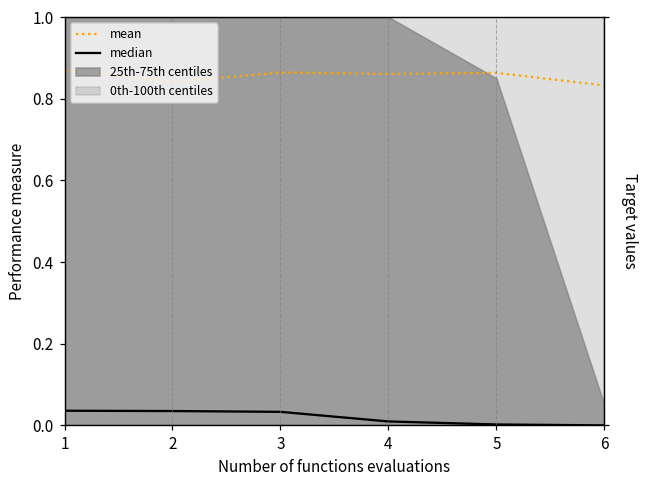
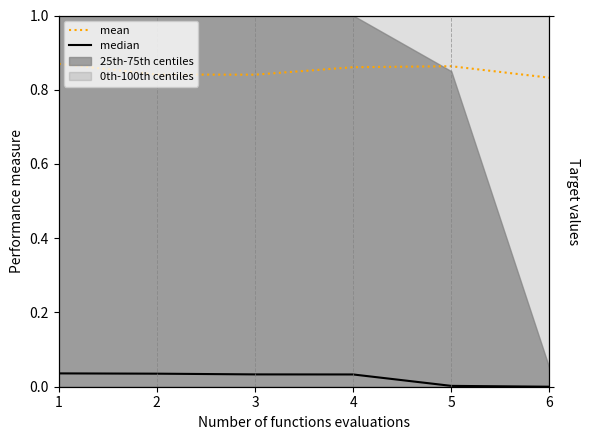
mean, 3: 0.86 -> 0.84
median, 4: 0.01 -> 0.03
